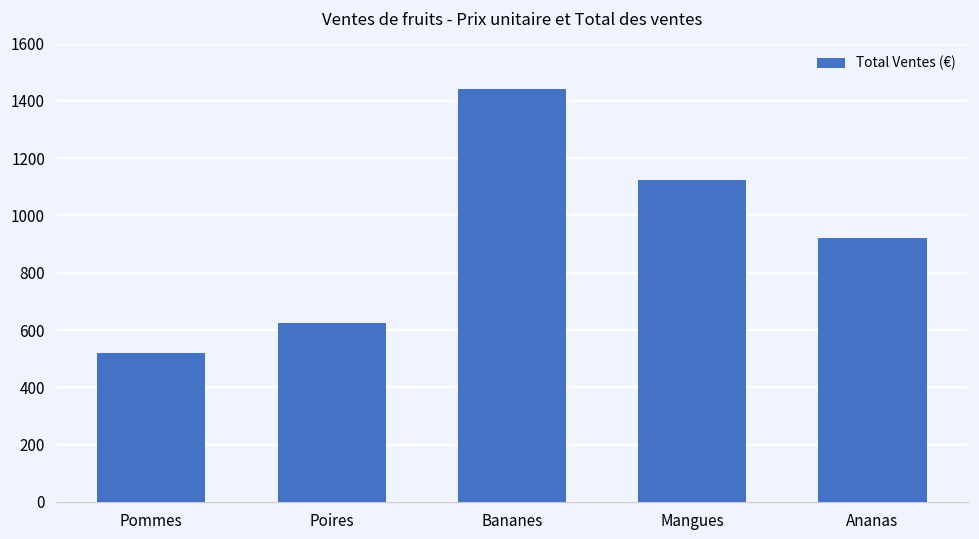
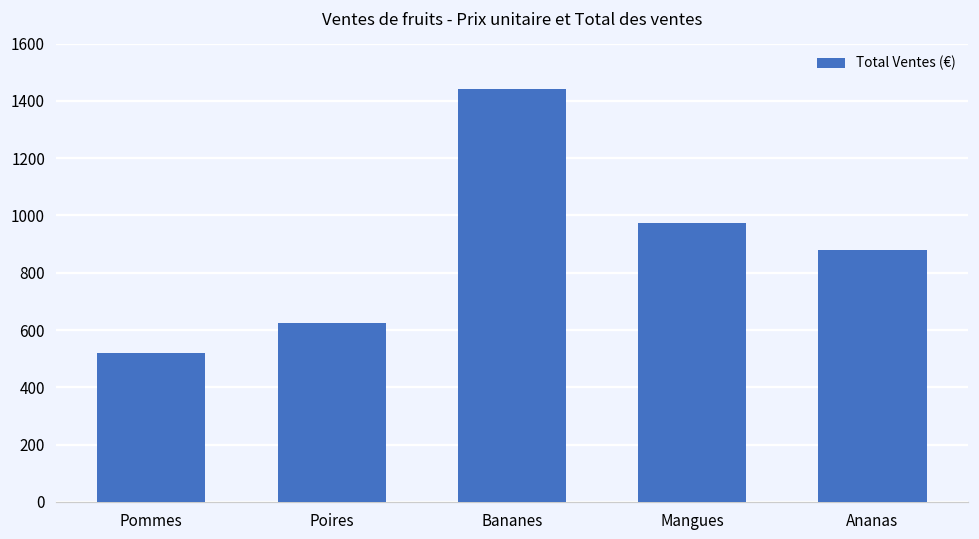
Mangues: 1130 -> 970
Ananas: 920 -> 880
